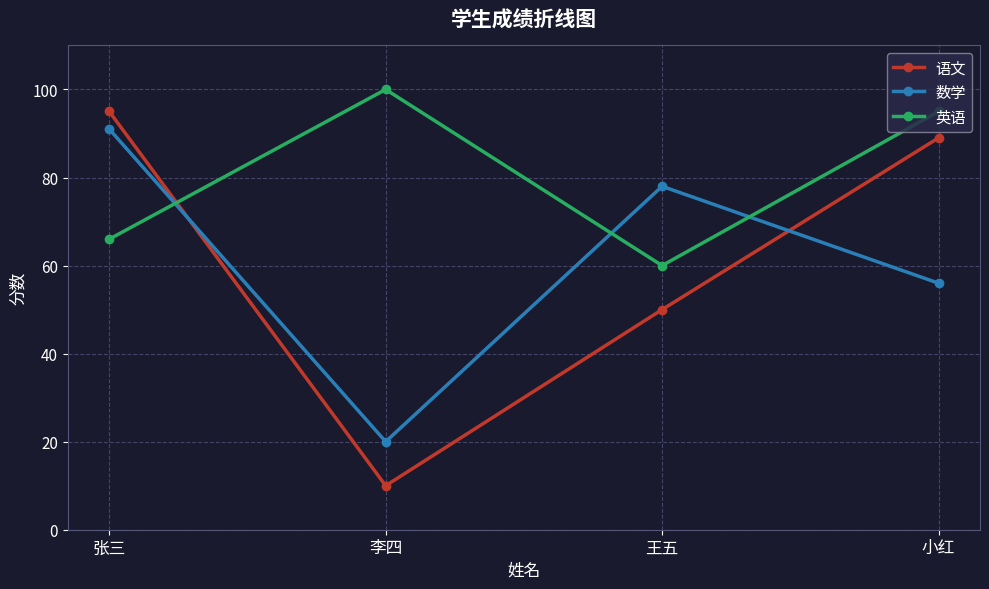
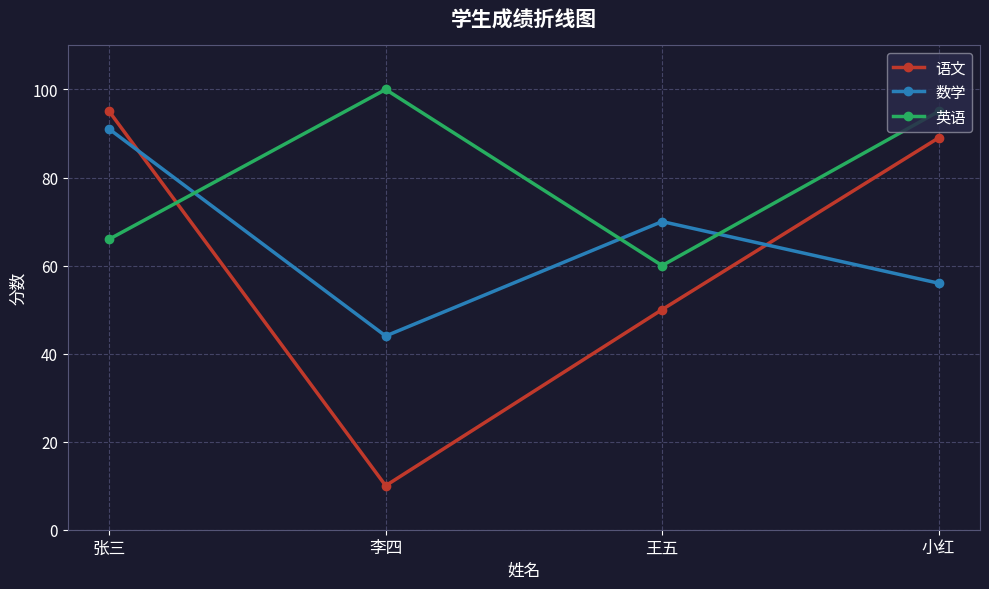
数学, 李四: 20 -> 44
数学, 王五: 78 -> 70
